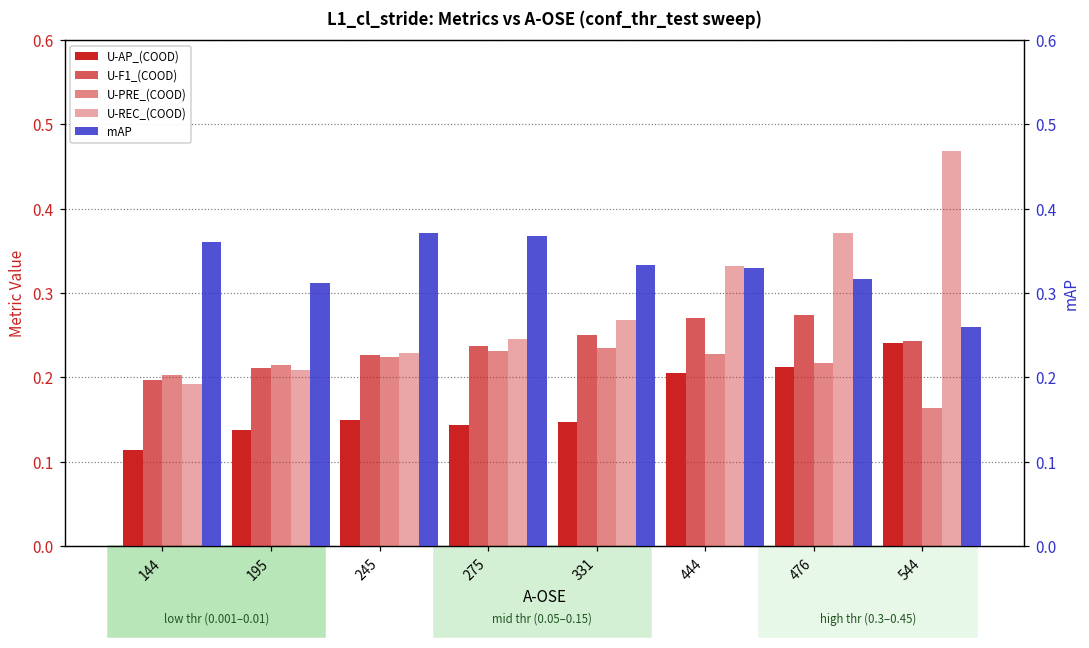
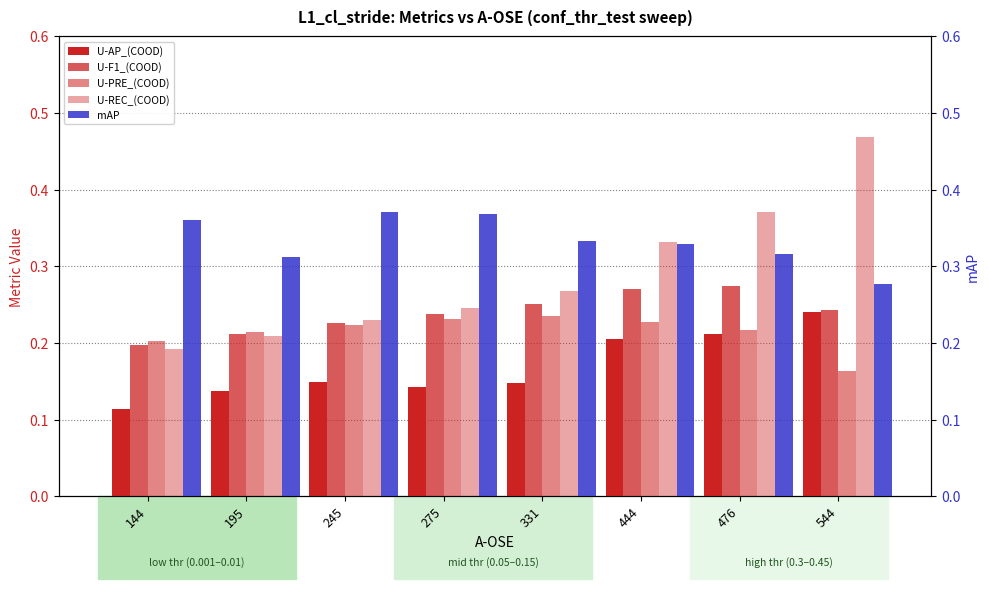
mAP, 544: 0.26 -> 0.28
